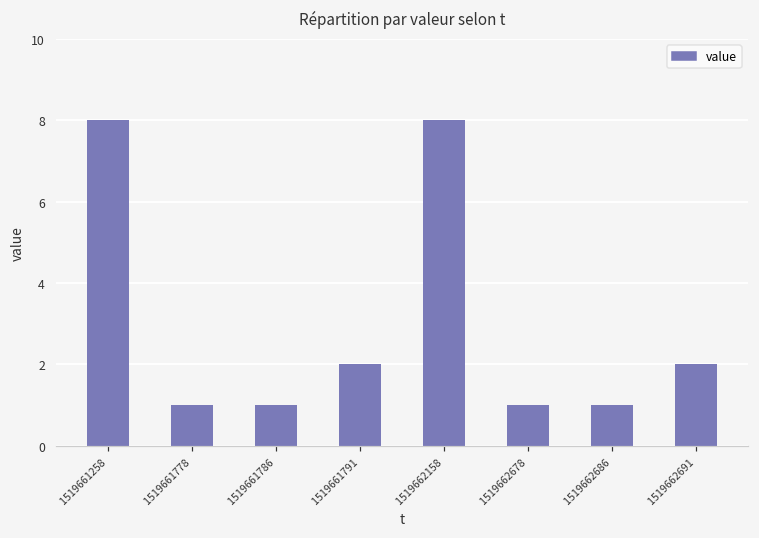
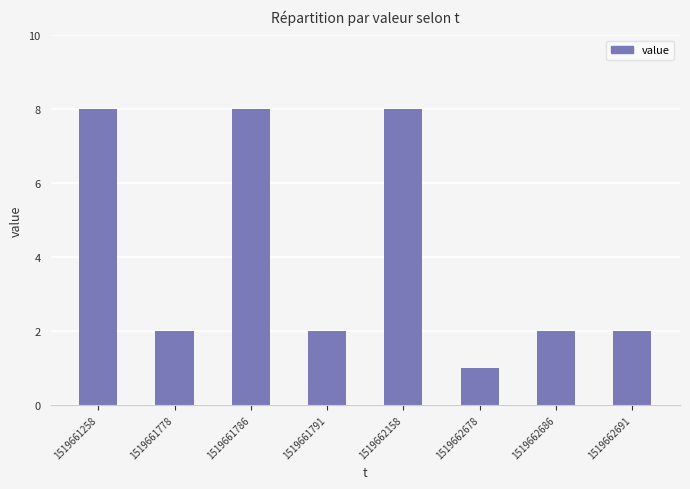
1519661778: 1 -> 2
1519661786: 1 -> 8
1519662686: 1 -> 2
